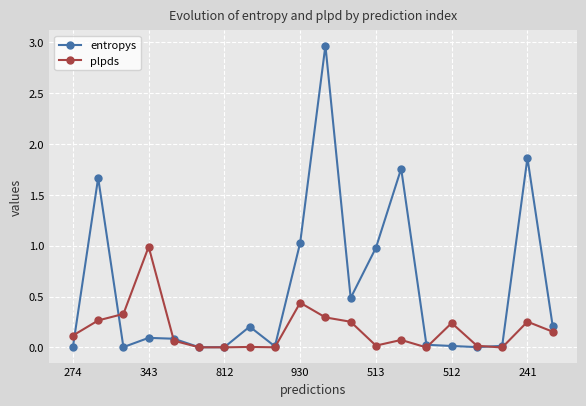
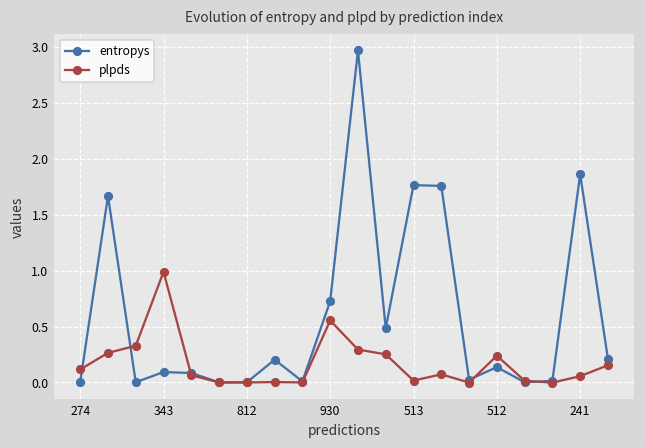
entropys, 930: 1.03 -> 0.73
plpds, 930: 0.44 -> 0.55
entropys, 513: 0.98 -> 1.77
entropys, 512: 0.01 -> 0.14
plpds, 241: 0.25 -> 0.06
